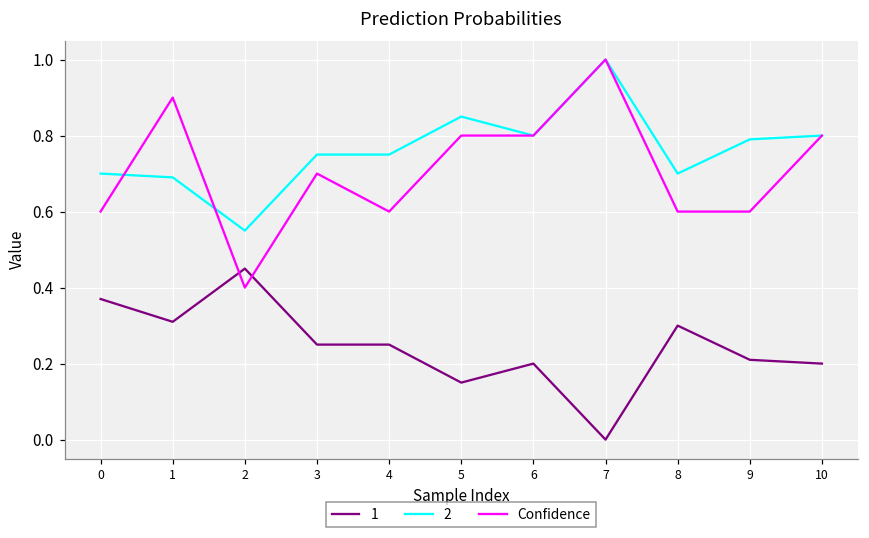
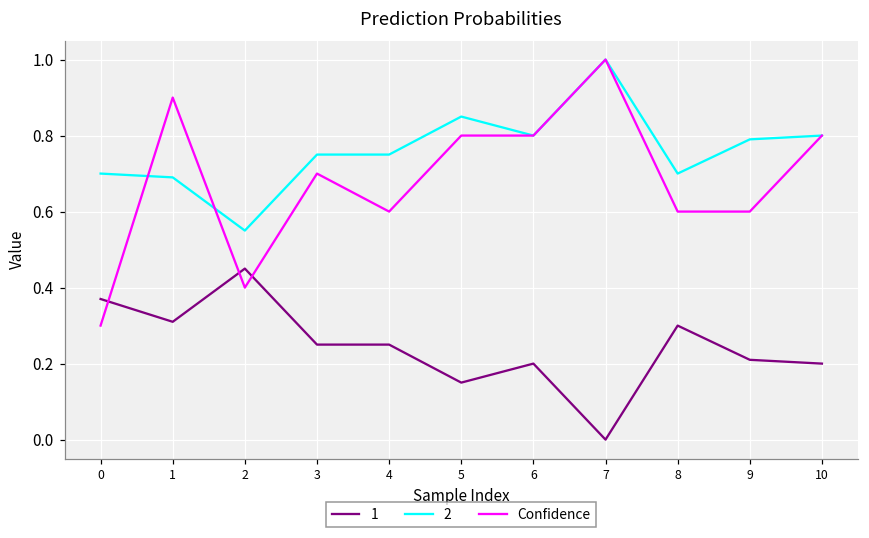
Confidence, 0: 0.6 -> 0.3
